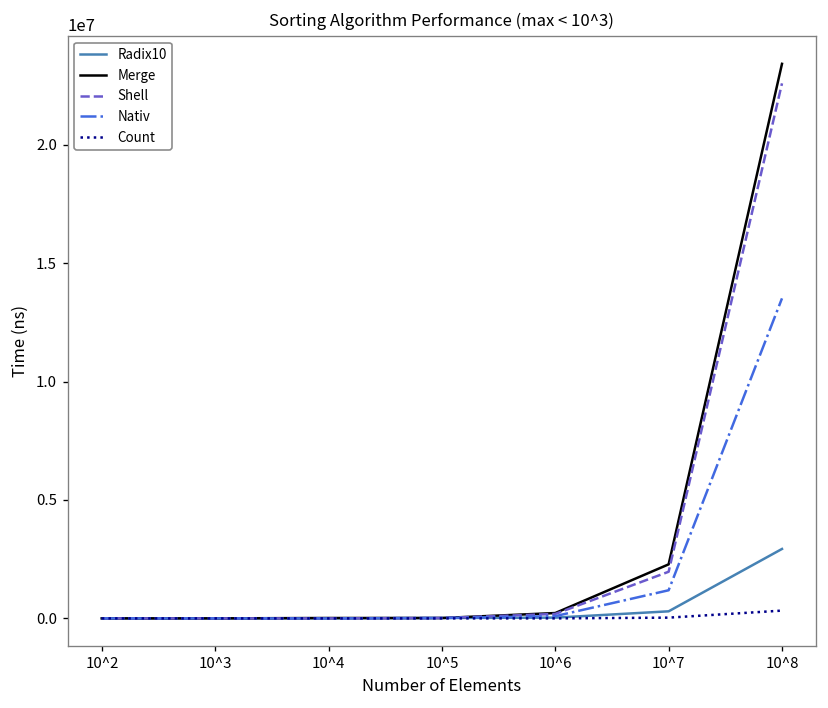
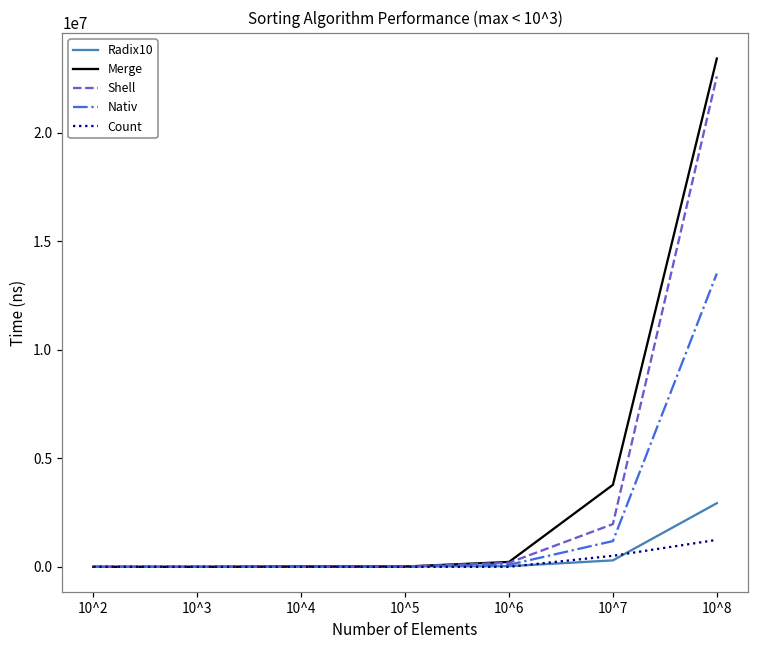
Merge, 10^7: 2300000 -> 3800000
Count, 10^7: 0 -> 500000
Count, 10^8: 300000 -> 1200000
